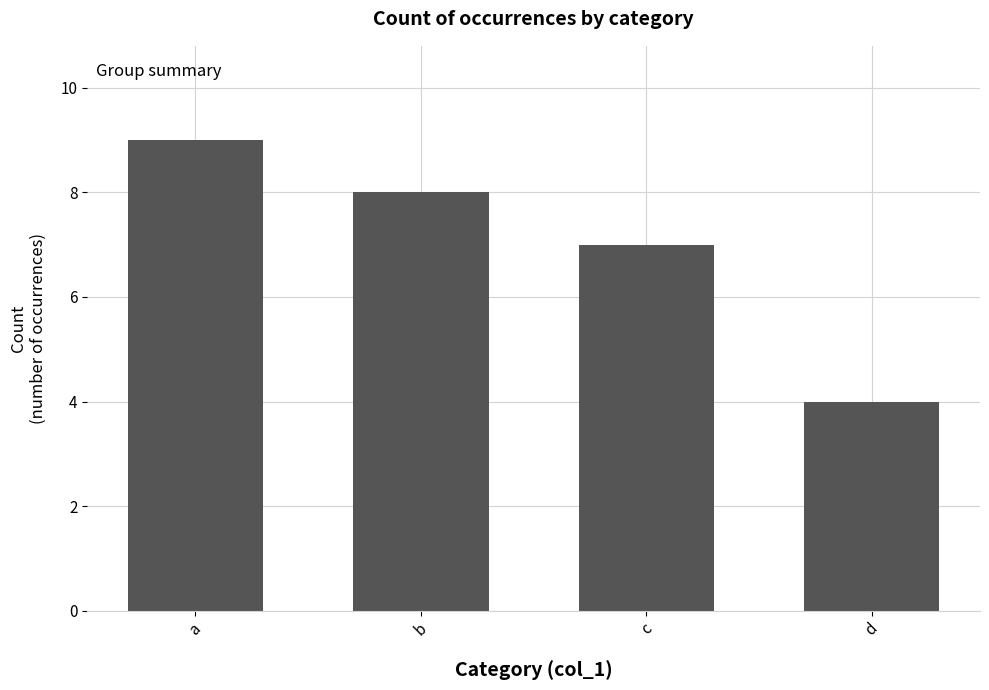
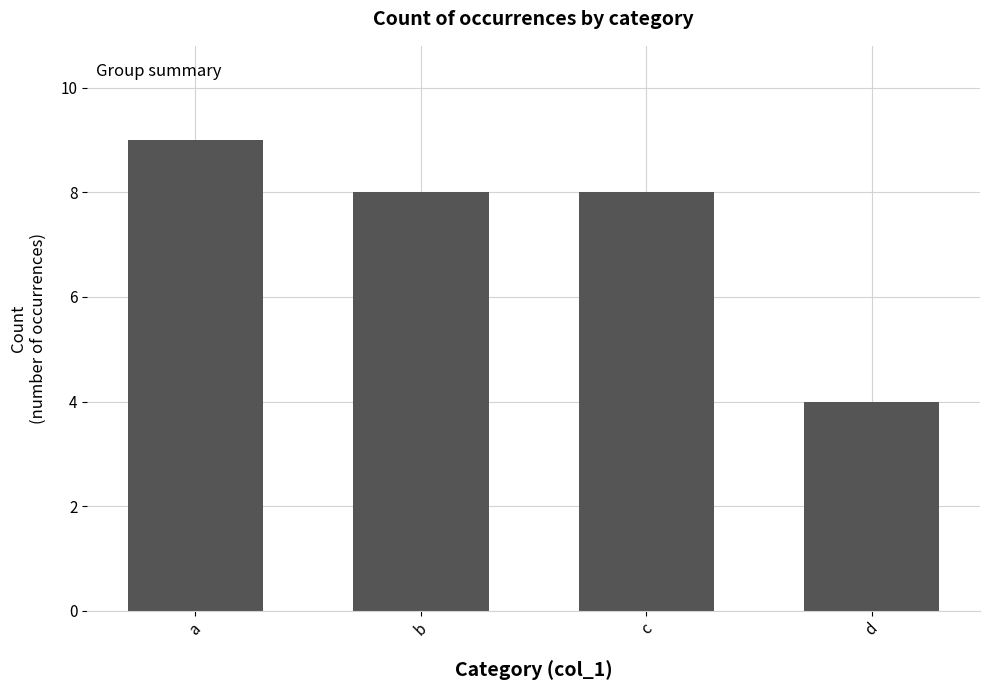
c: 7 -> 8
